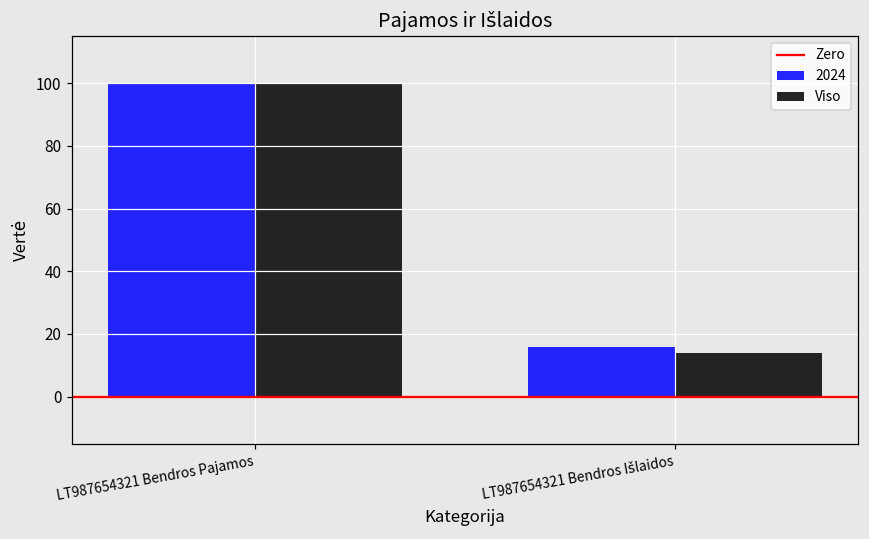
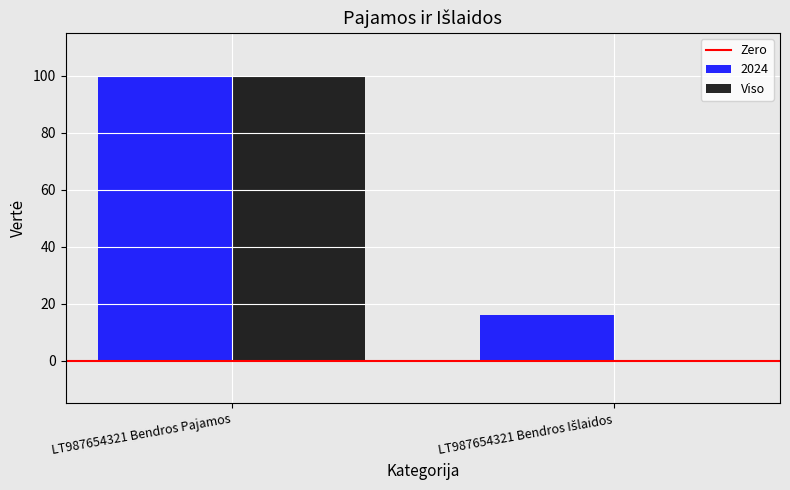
Viso, LT987654321 Bendros Išlaidos: 14 -> 0
